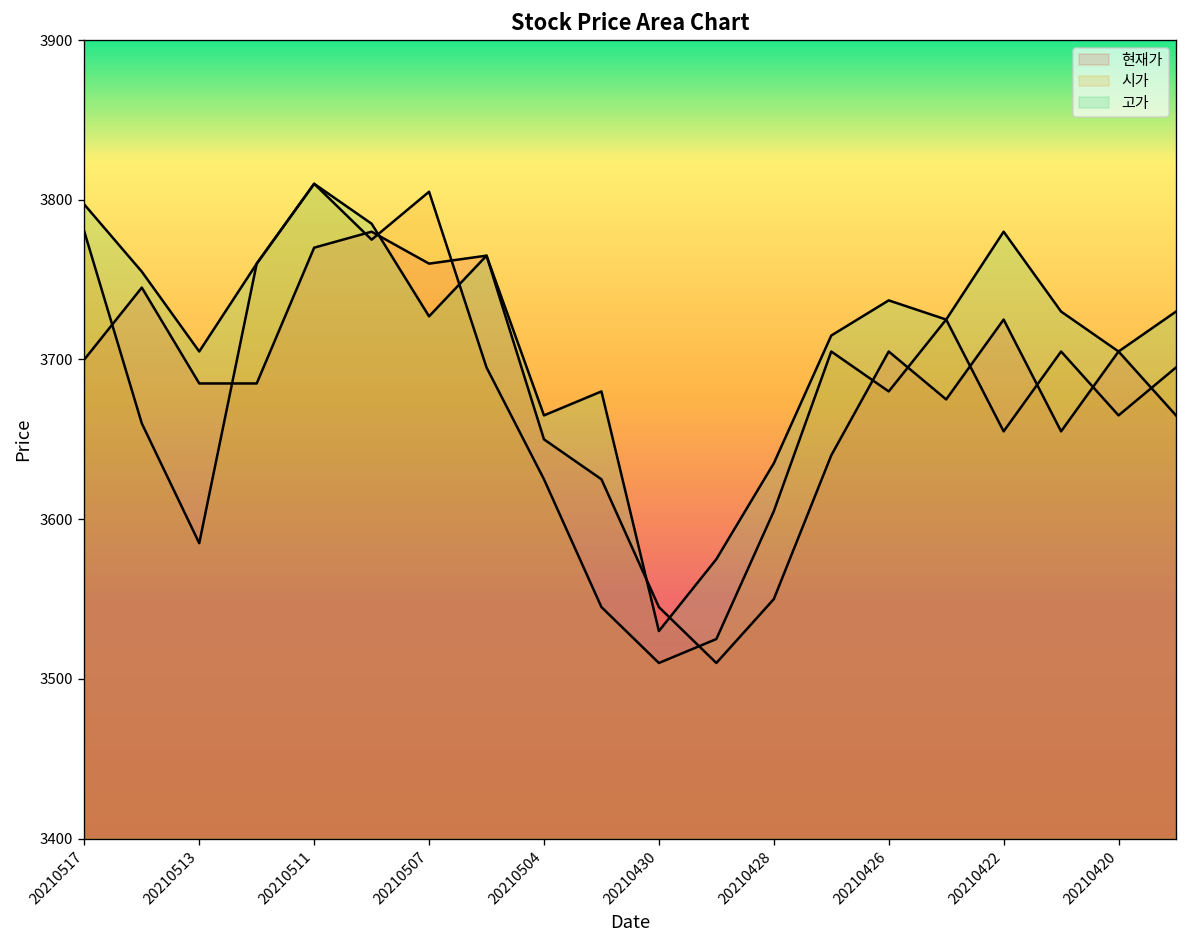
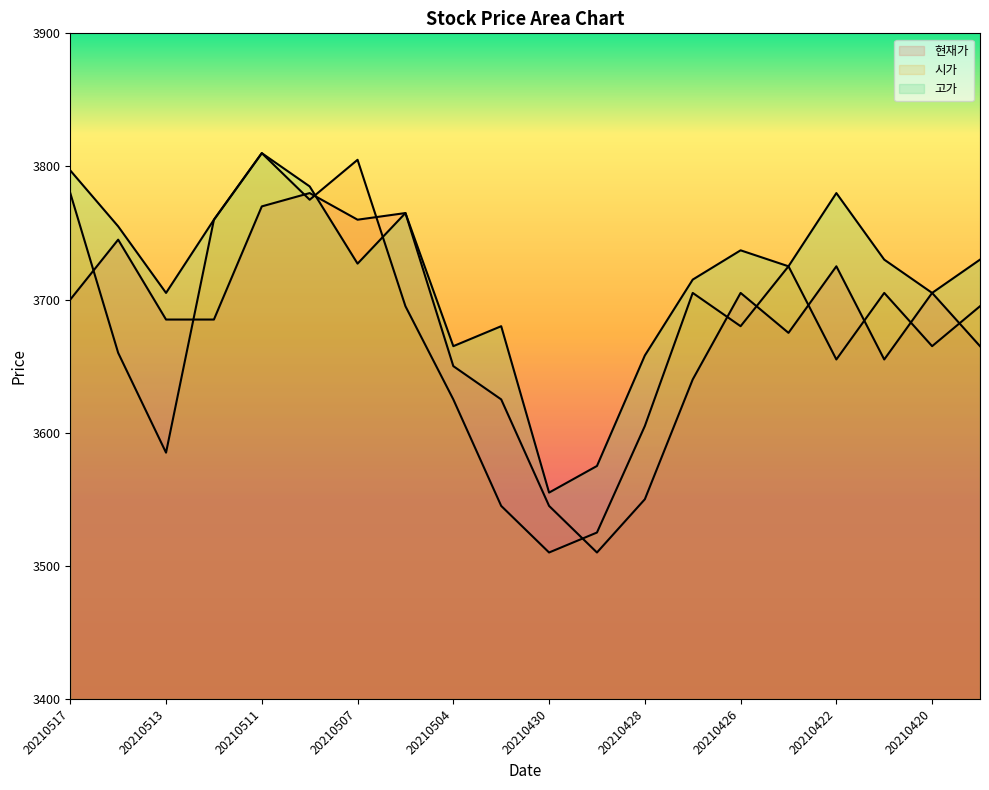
고가, 20210430: 3530 -> 3555
고가, 20210428: 3635 -> 3658
